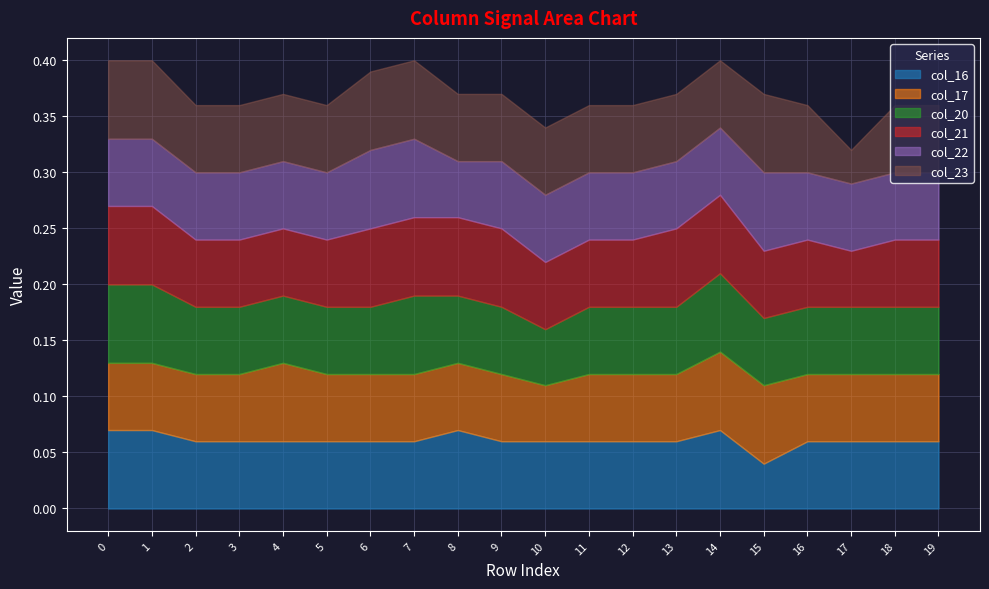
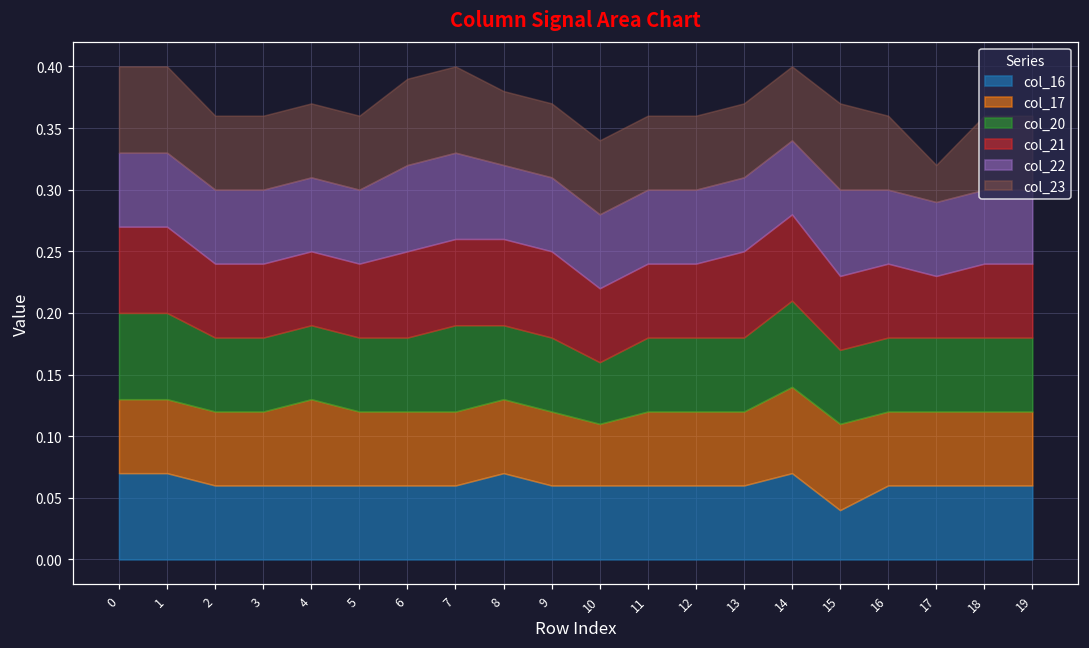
col_22, 8: 0.05 -> 0.06
